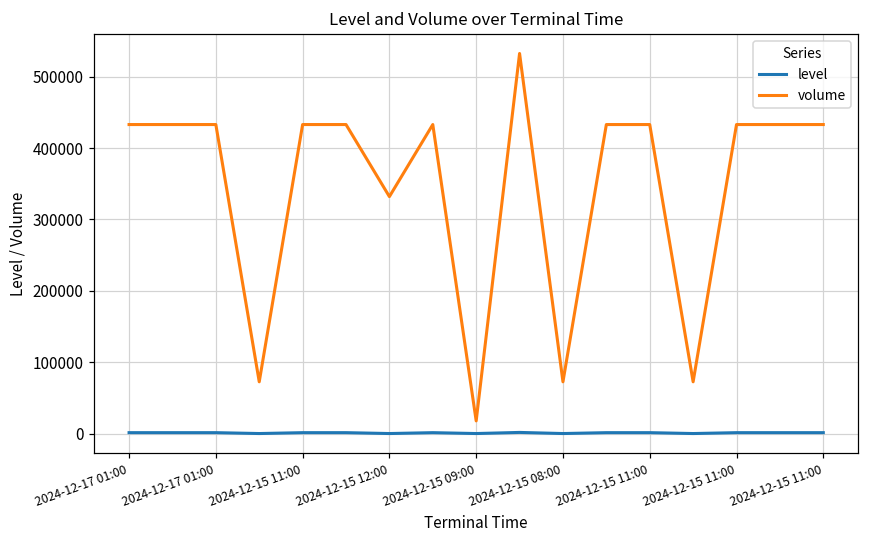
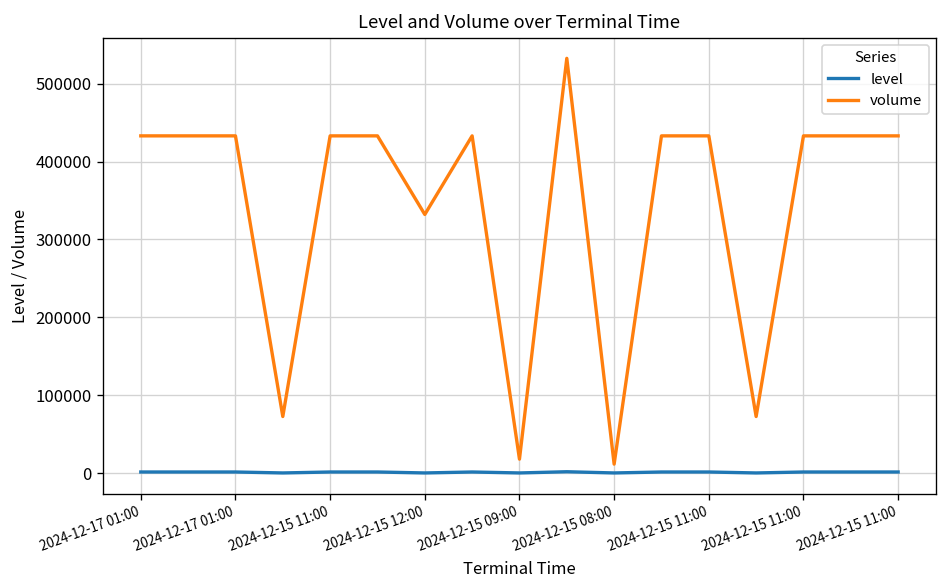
volume, 2024-12-15 08:00: 70000 -> 10000
